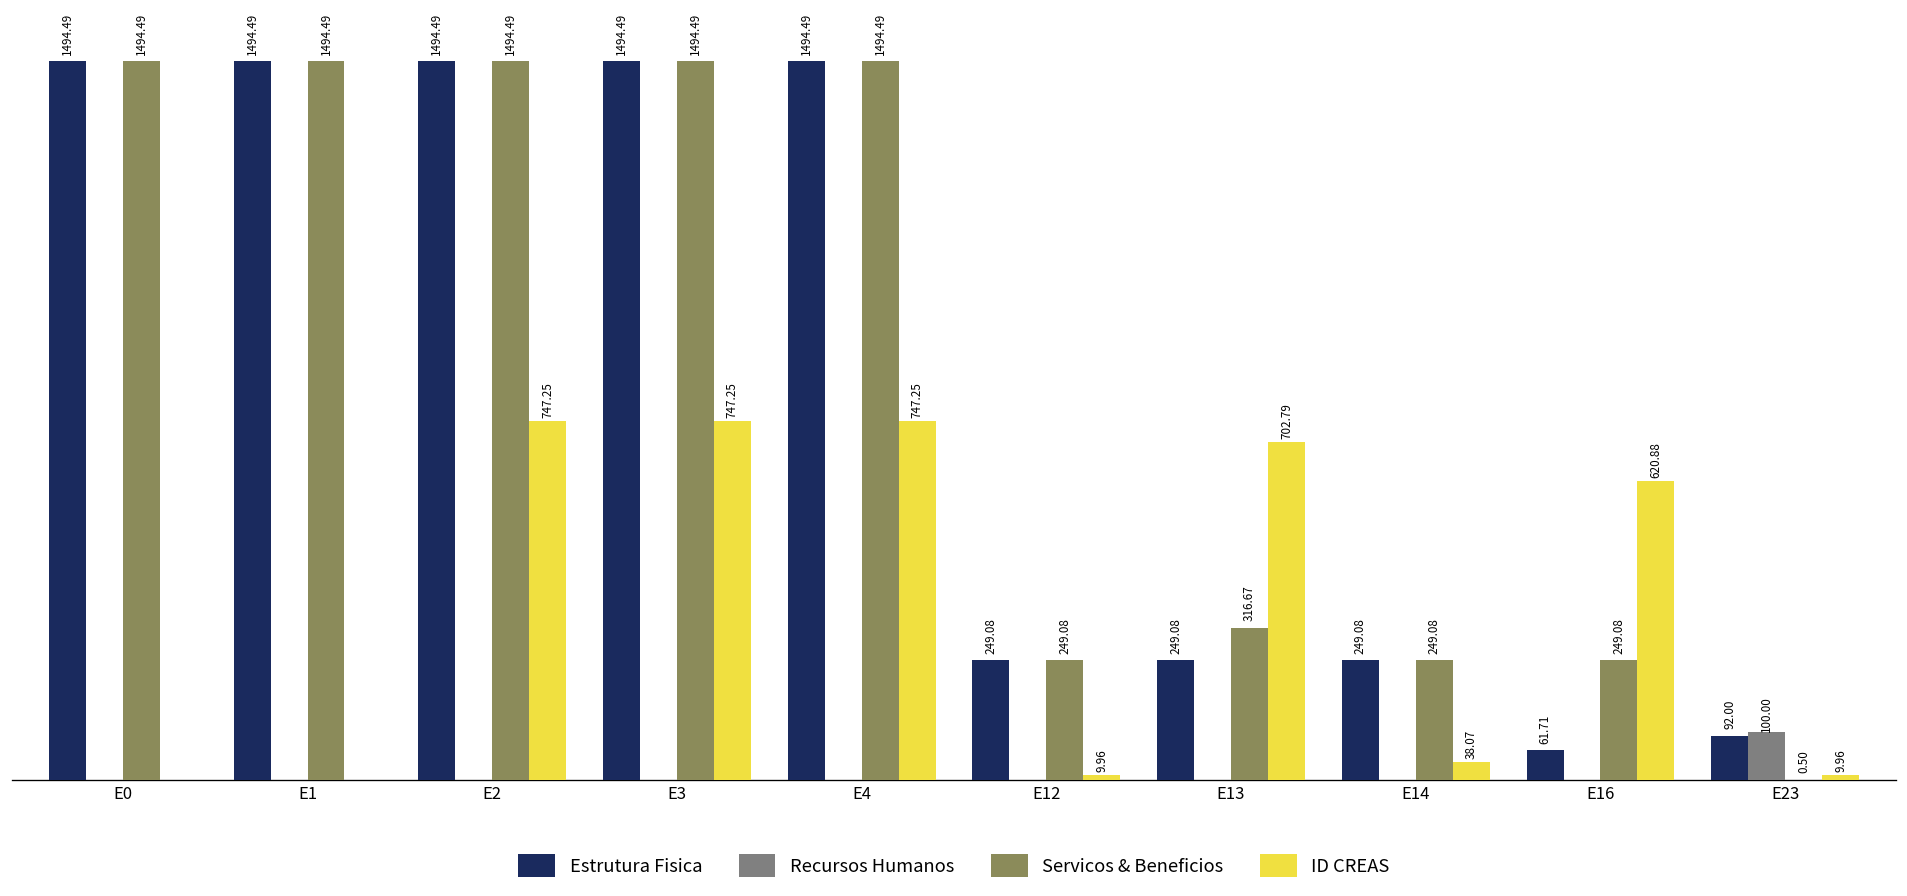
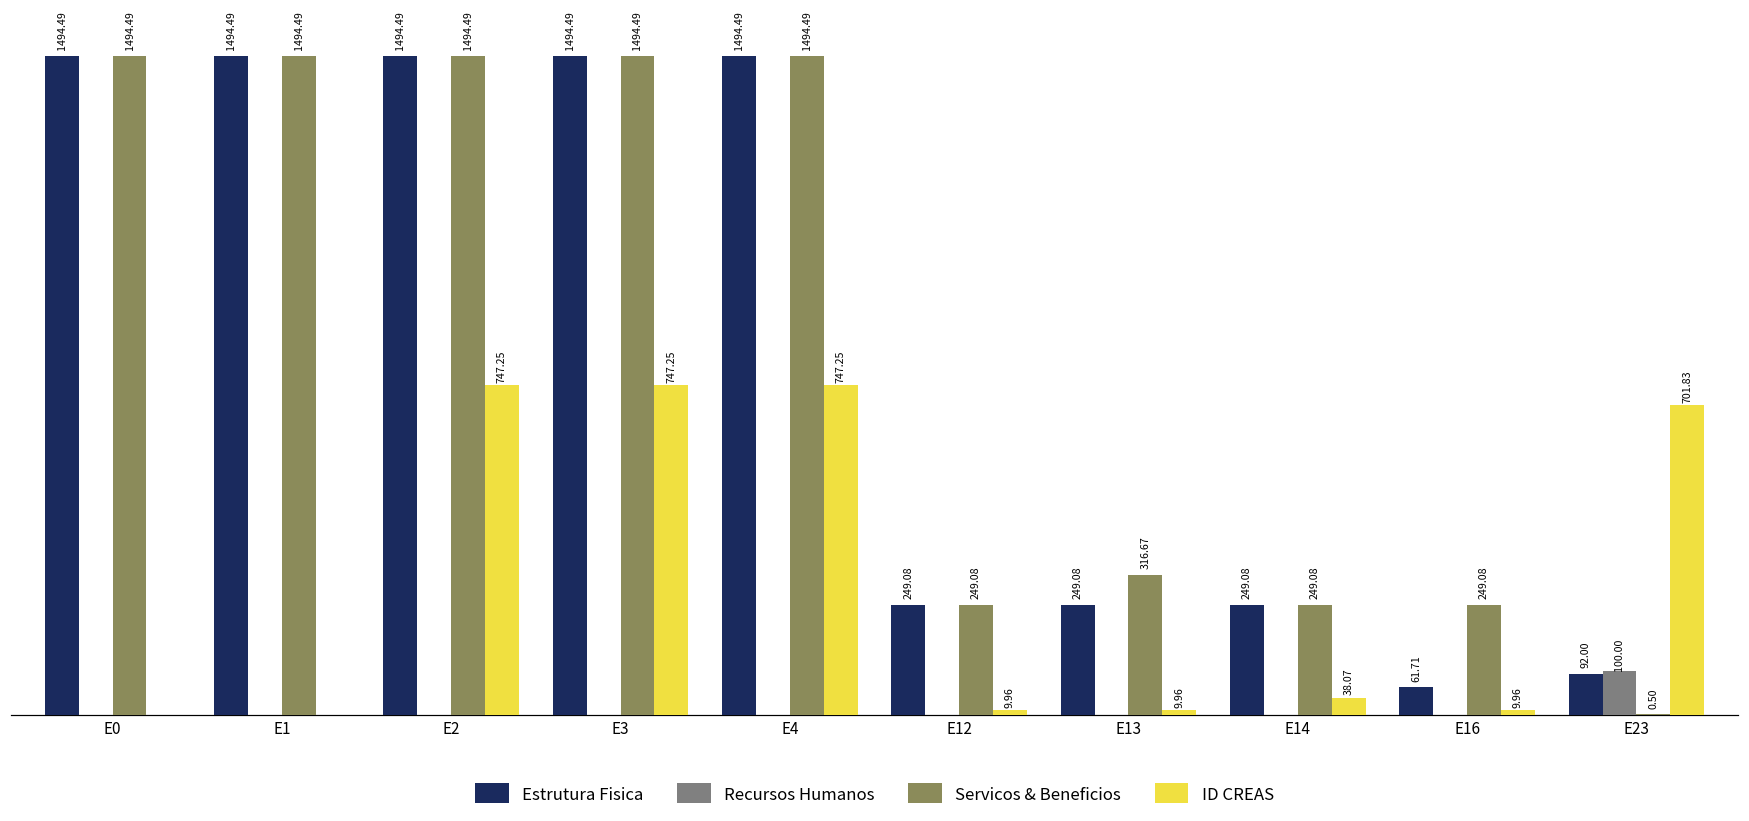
ID CREAS, E13: 702.79 -> 9.96
ID CREAS, E16: 620.88 -> 9.96
ID CREAS, E23: 9.96 -> 701.83
